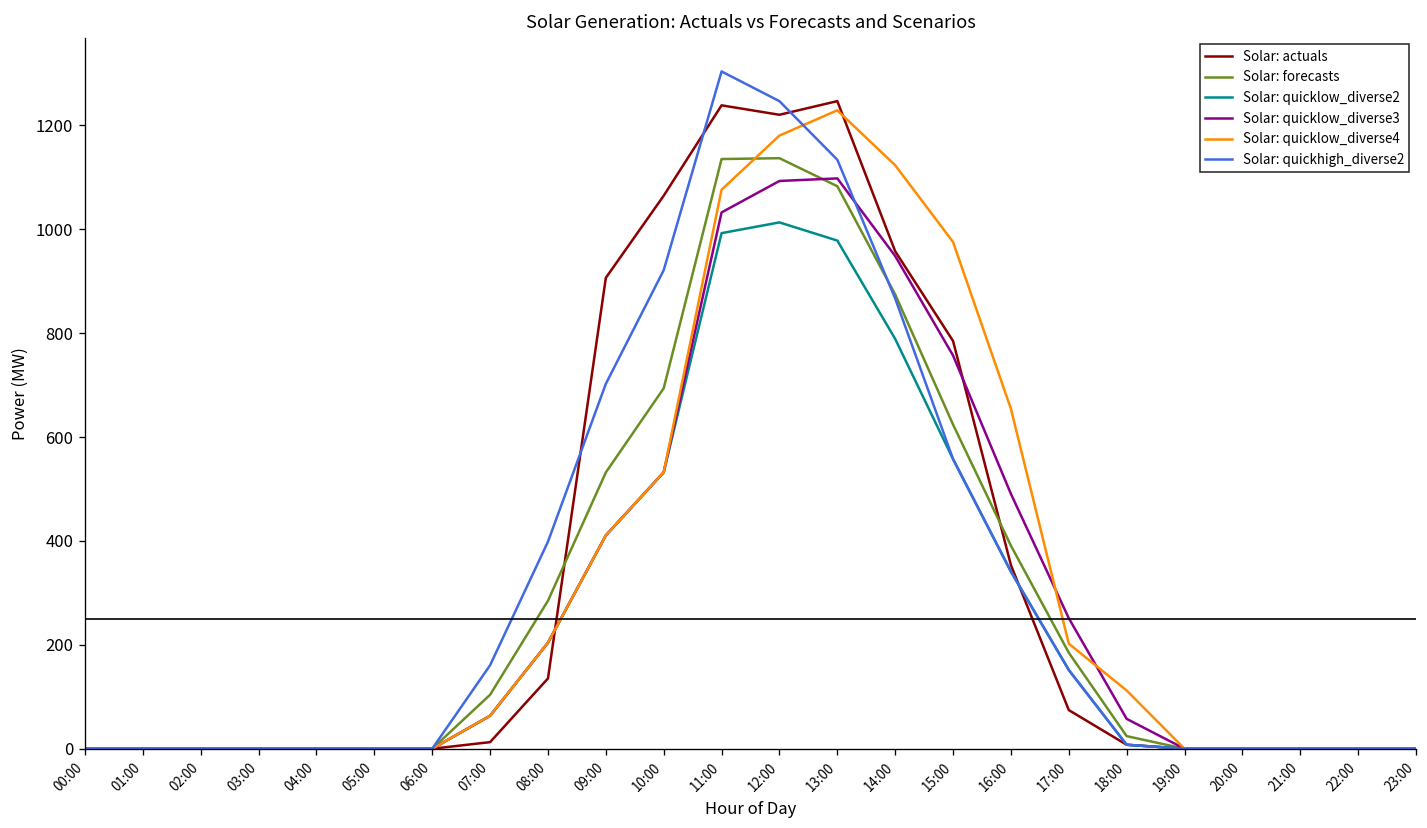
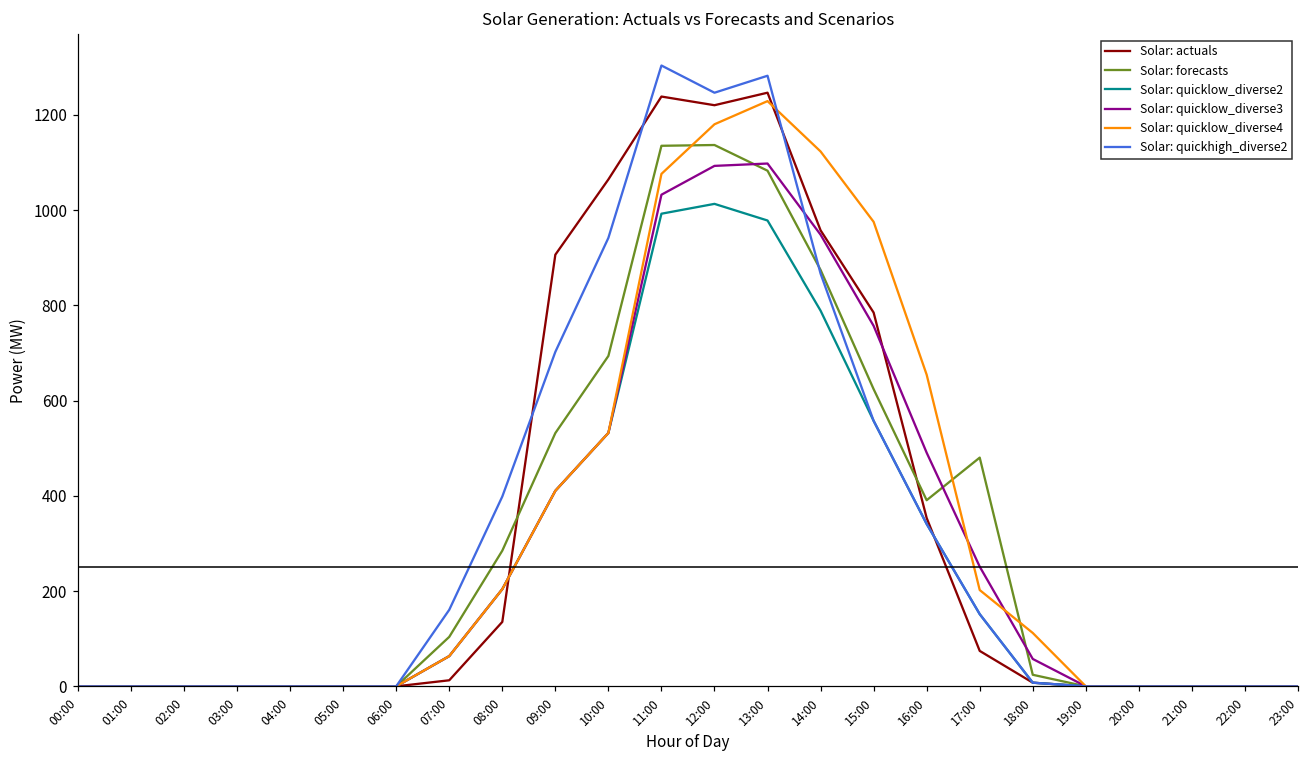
Solar: quickhigh_diverse2, 10:00: 920 -> 940
Solar: quickhigh_diverse2, 13:00: 1130 -> 1280
Solar: forecasts, 17:00: 180 -> 480
